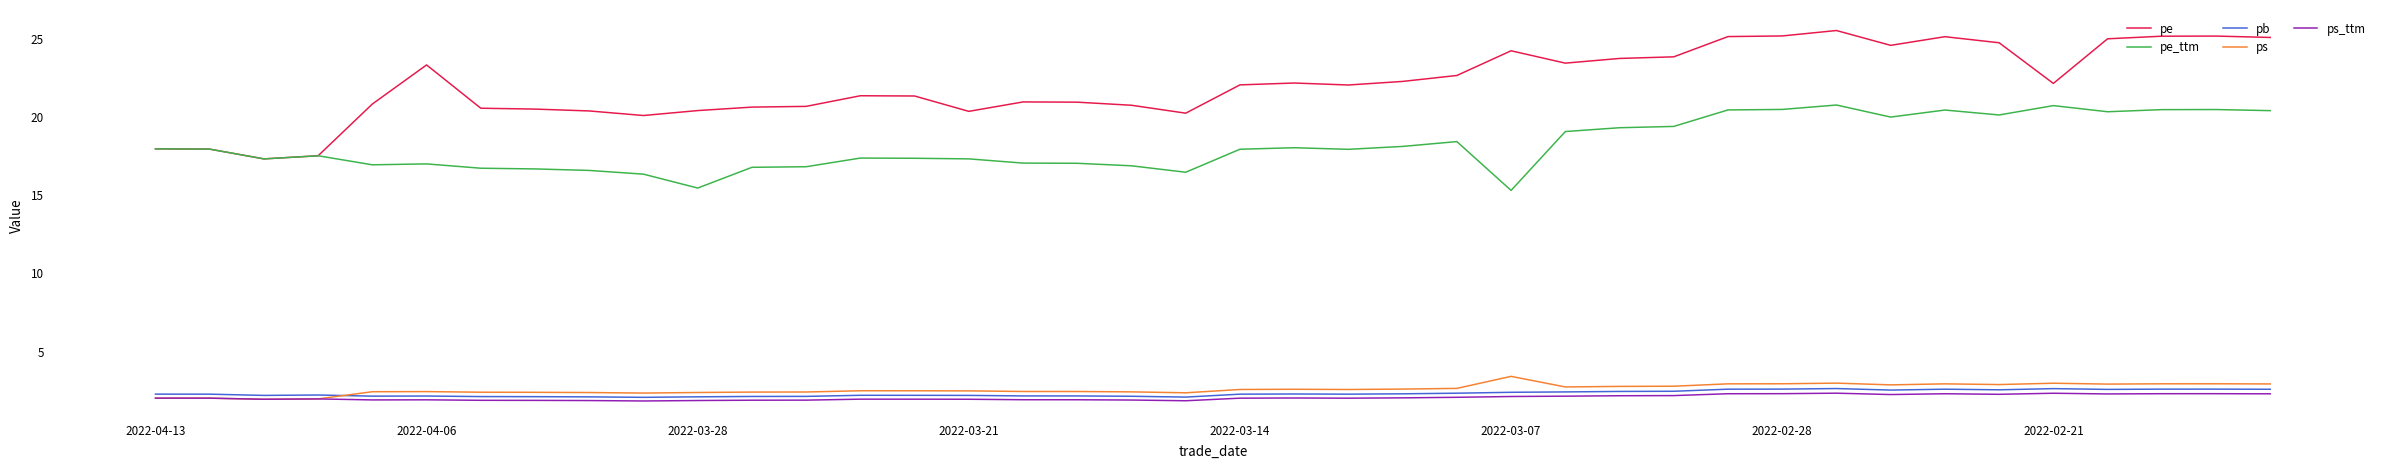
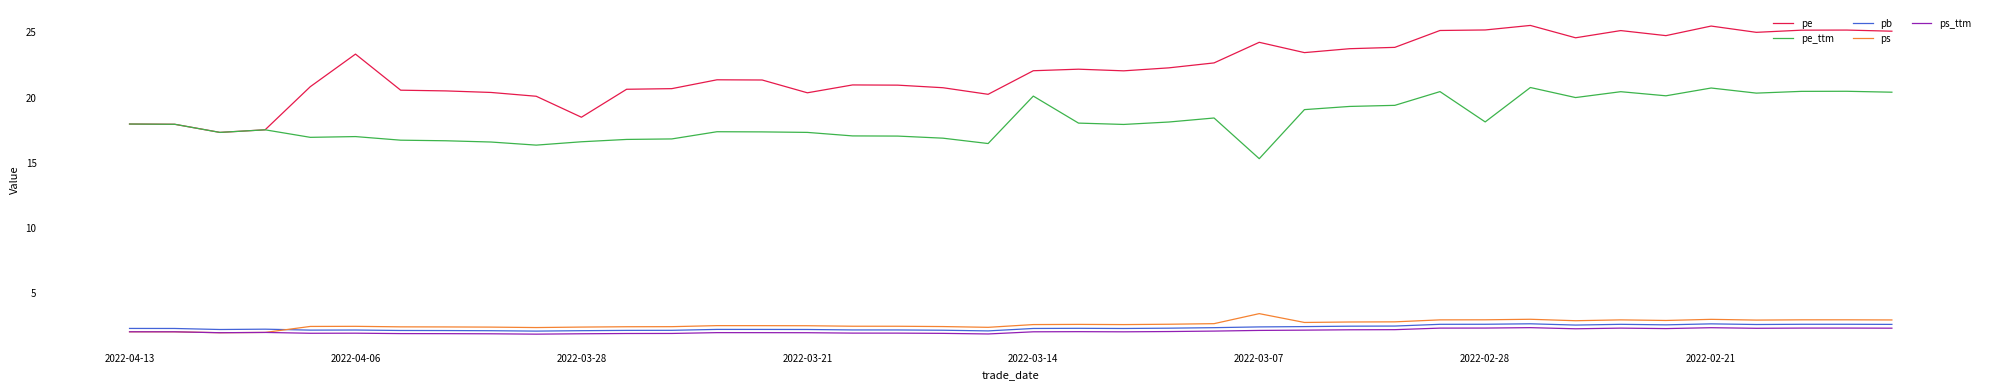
pe, 2022-03-28: 20.4 -> 18.5
pe_ttm, 2022-03-28: 15.5 -> 16.6
pe_ttm, 2022-03-14: 17.9 -> 20.1
pe_ttm, 2022-02-28: 20.5 -> 18.1
pe, 2022-02-21: 22.1 -> 25.5
